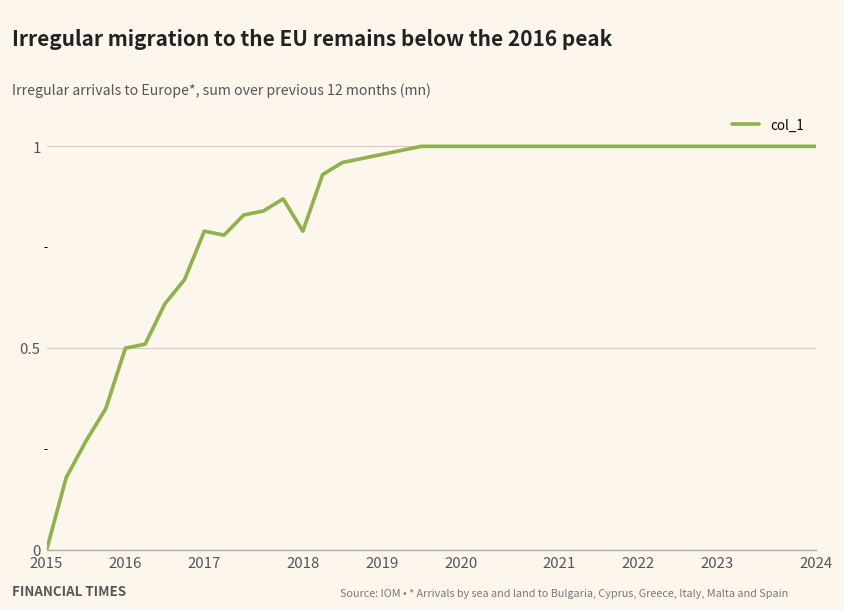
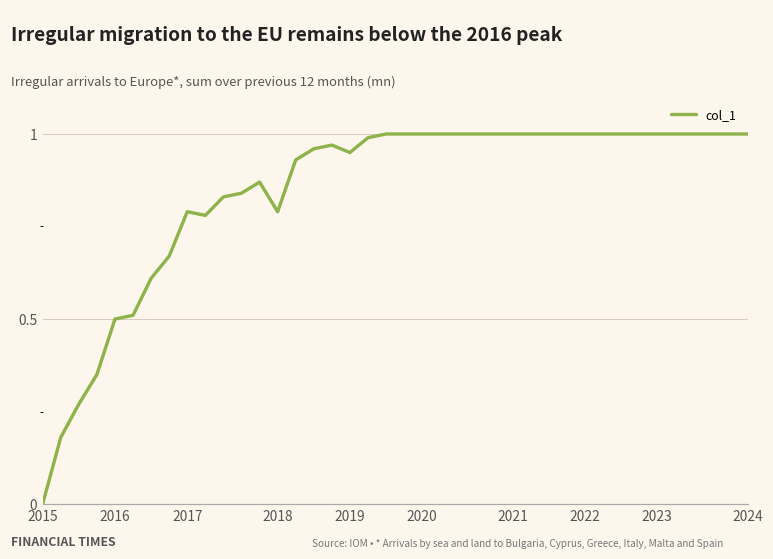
2019: 0.98 -> 0.95
